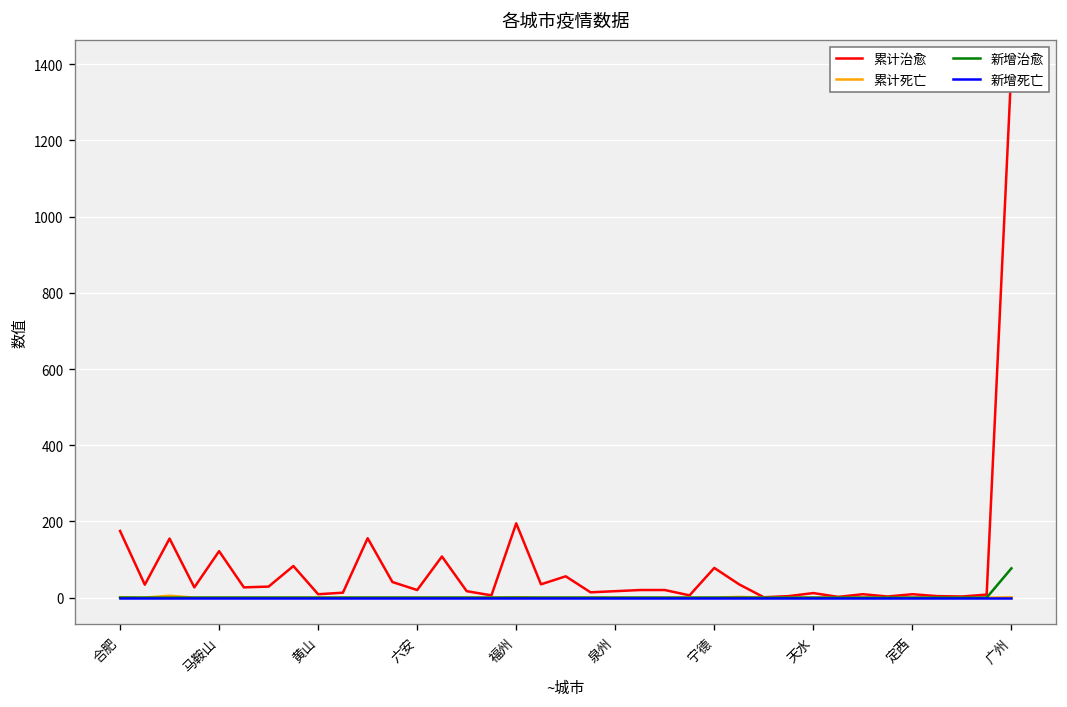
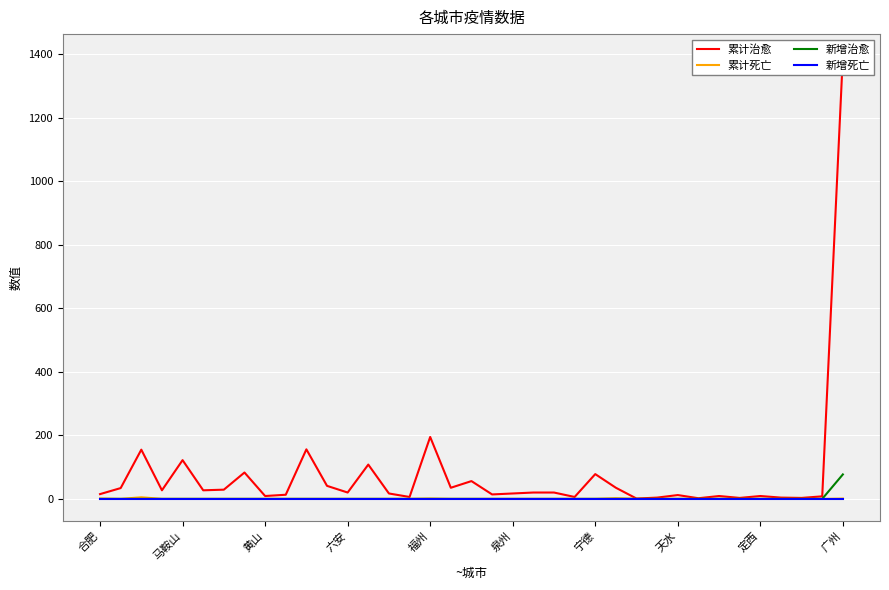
累计治愈, 合肥: 180 -> 20
